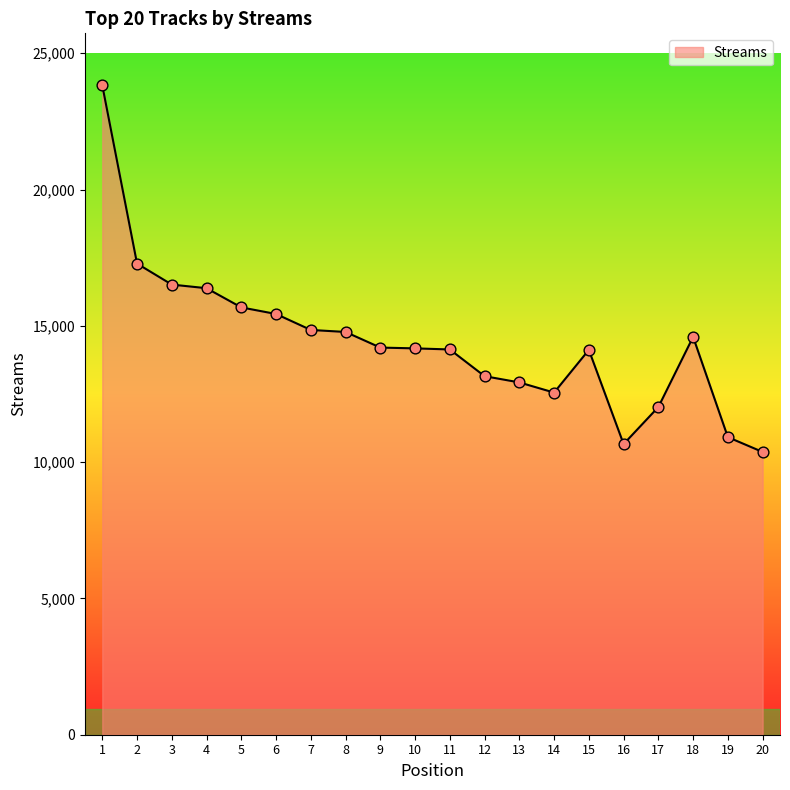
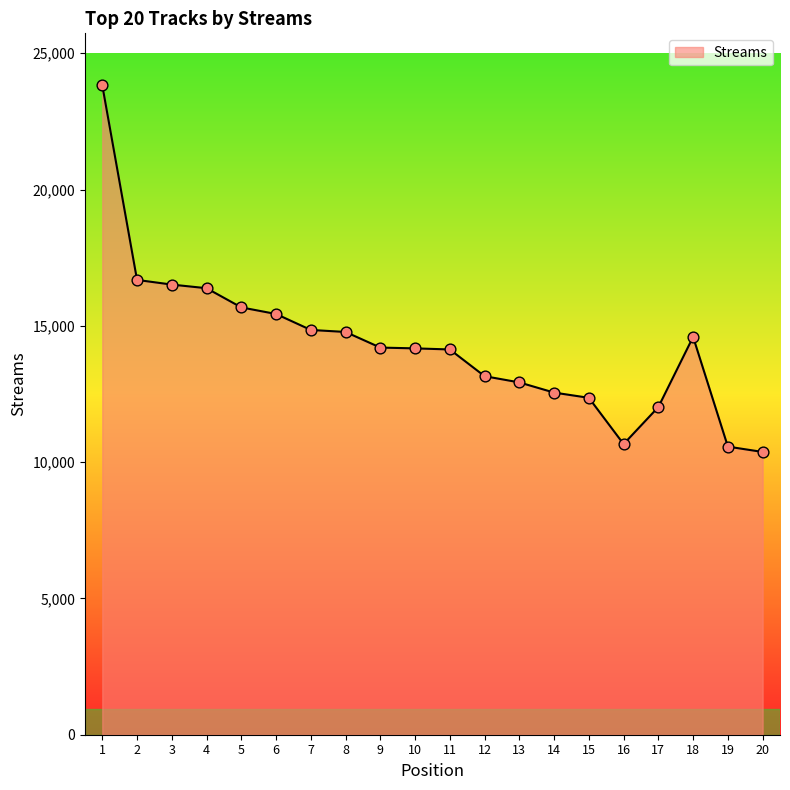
2: 17,300 -> 16,700
15: 14,100 -> 12,400
19: 10,900 -> 10,600
